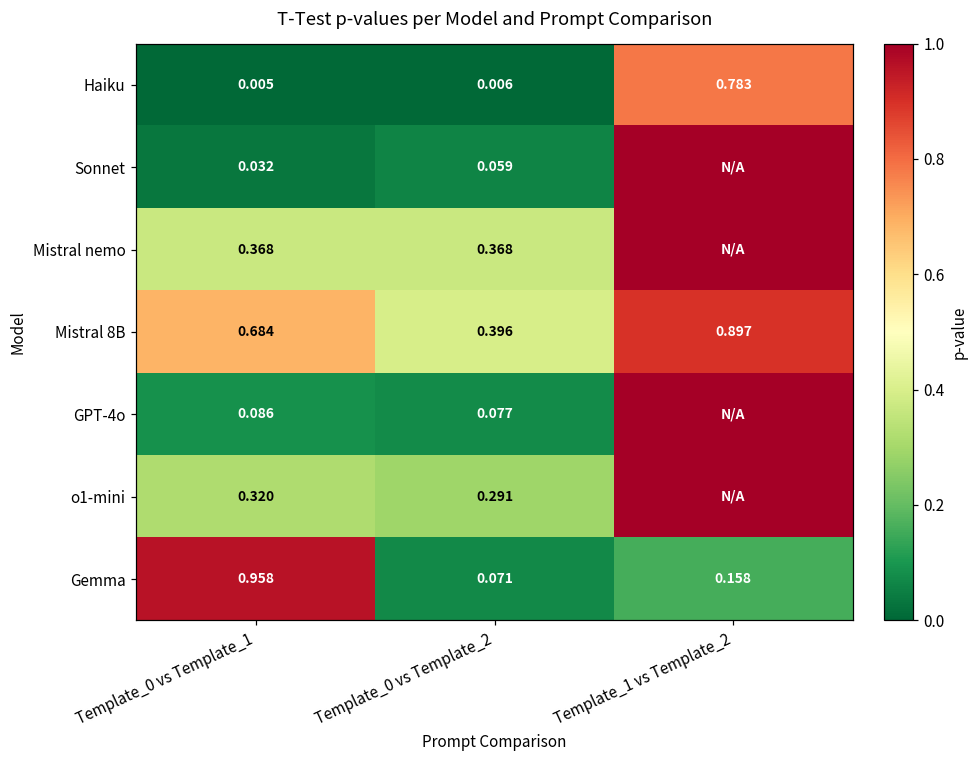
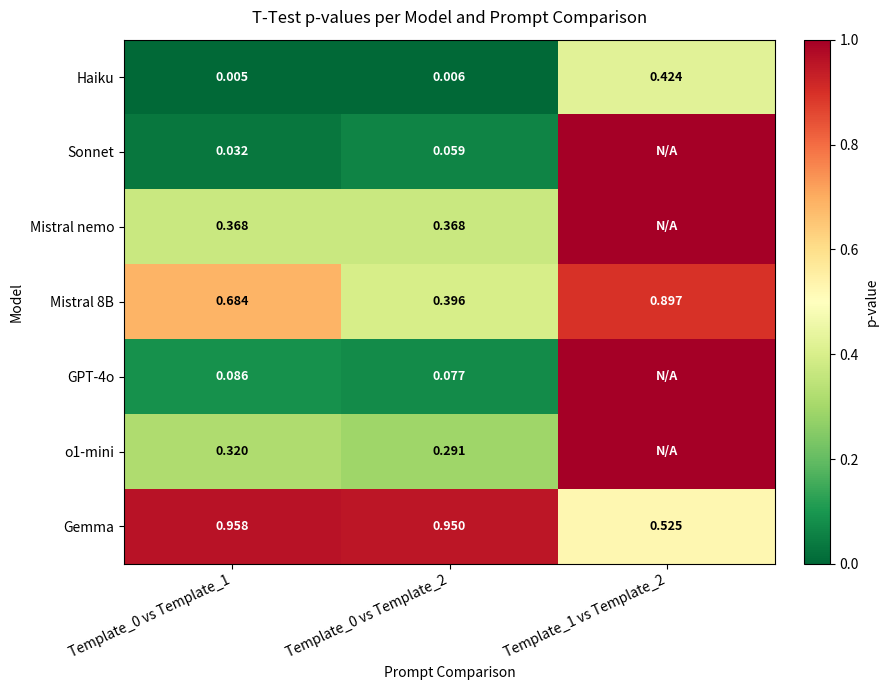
Haiku, Template_1 vs Template_2: 0.783 -> 0.424
Gemma, Template_0 vs Template_2: 0.071 -> 0.950
Gemma, Template_1 vs Template_2: 0.158 -> 0.525
